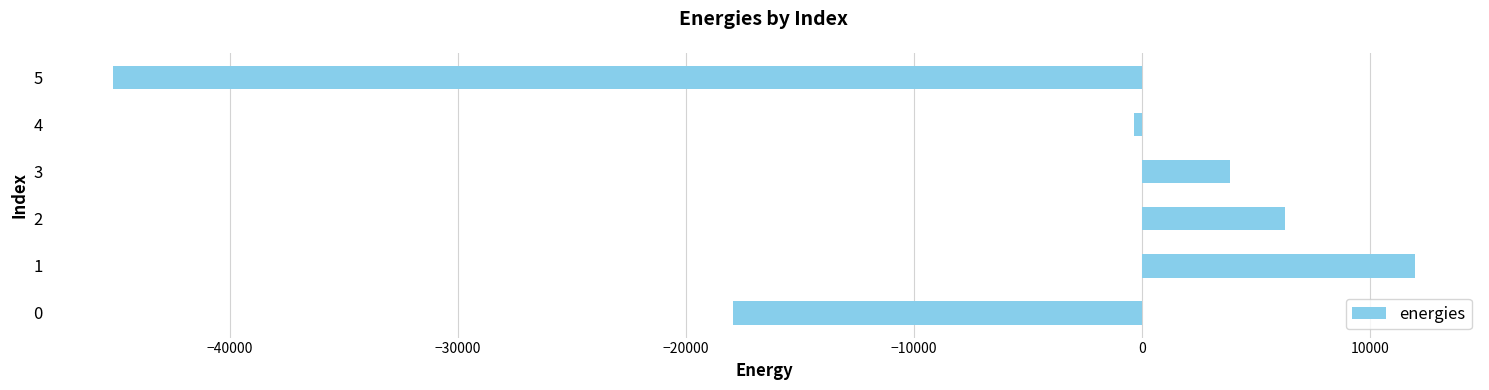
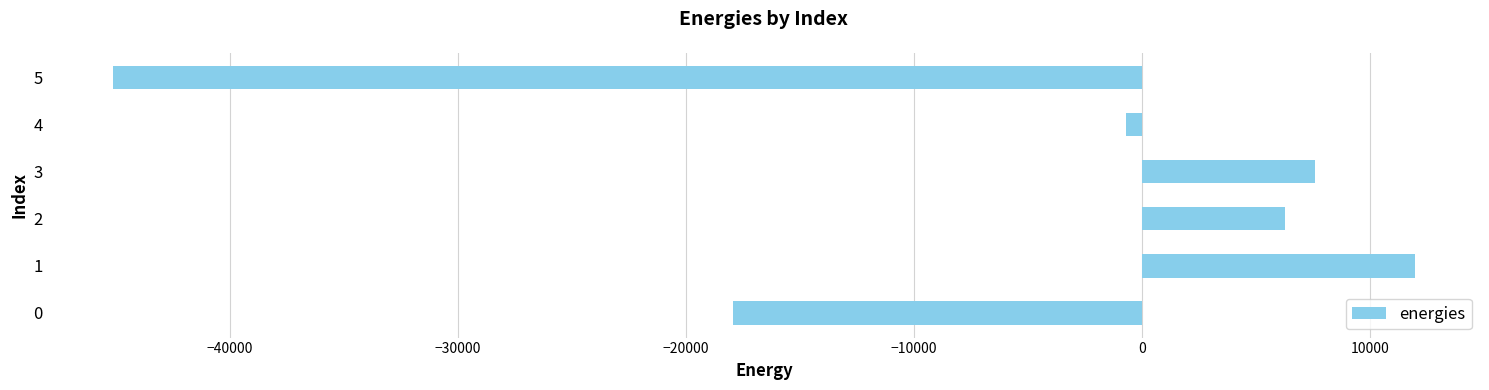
4: -300 -> -700
3: 3900 -> 7600
